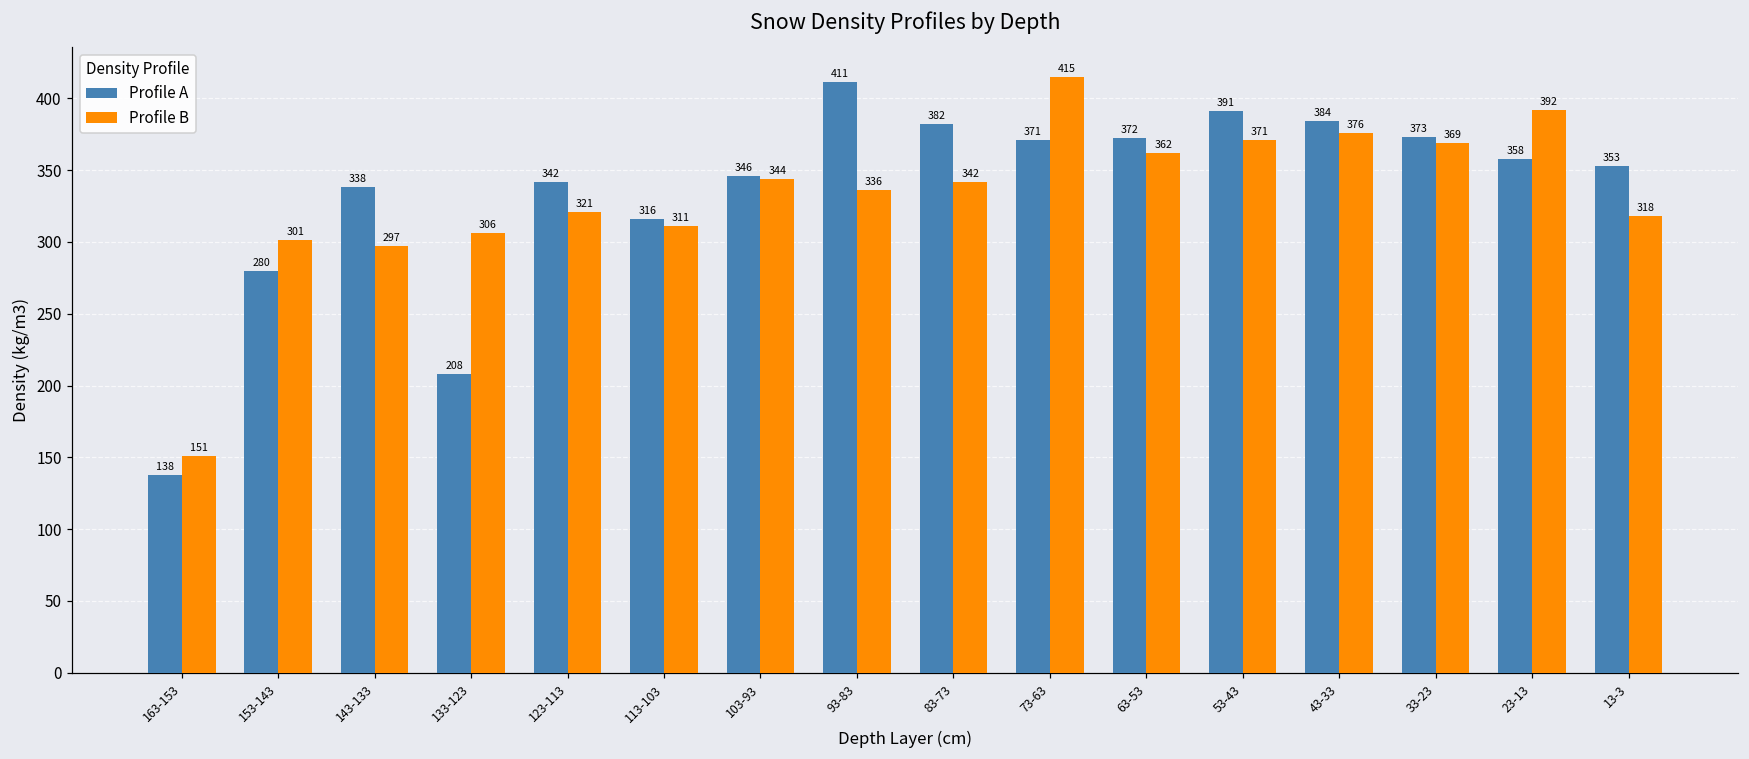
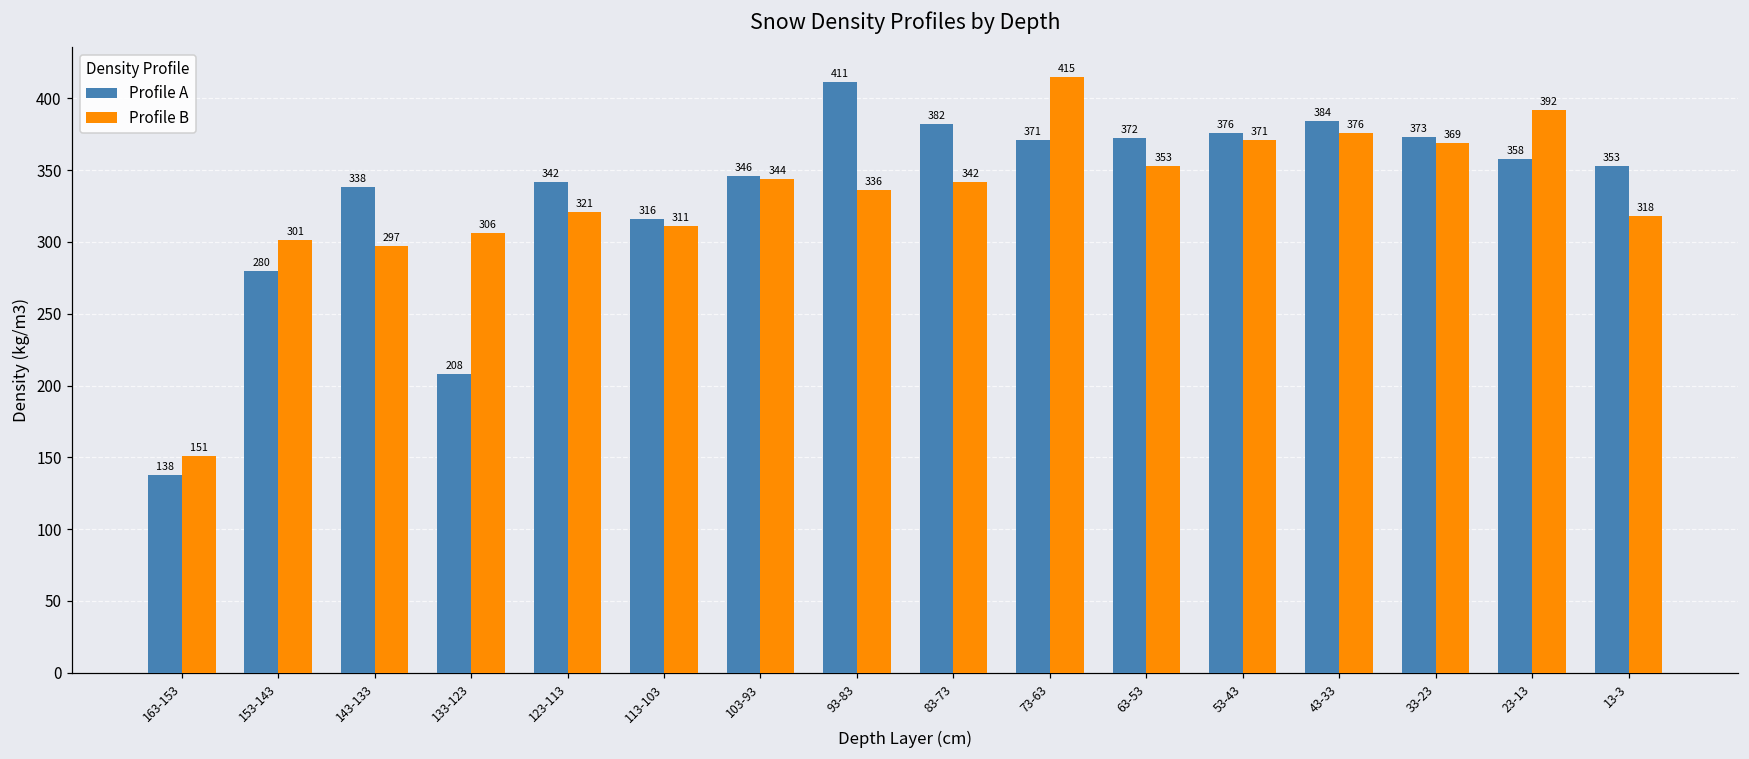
Profile B, 63-53: 362 -> 353
Profile A, 53-43: 391 -> 376
